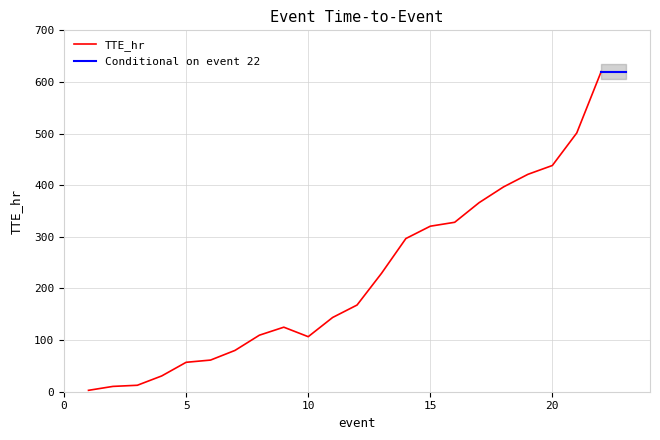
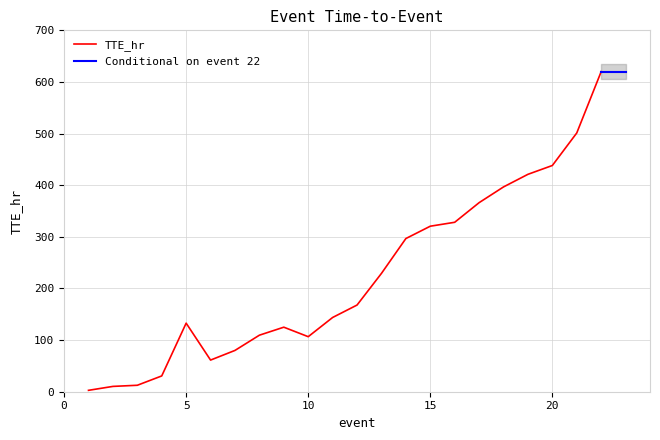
TTE_hr, 5: 60 -> 130
